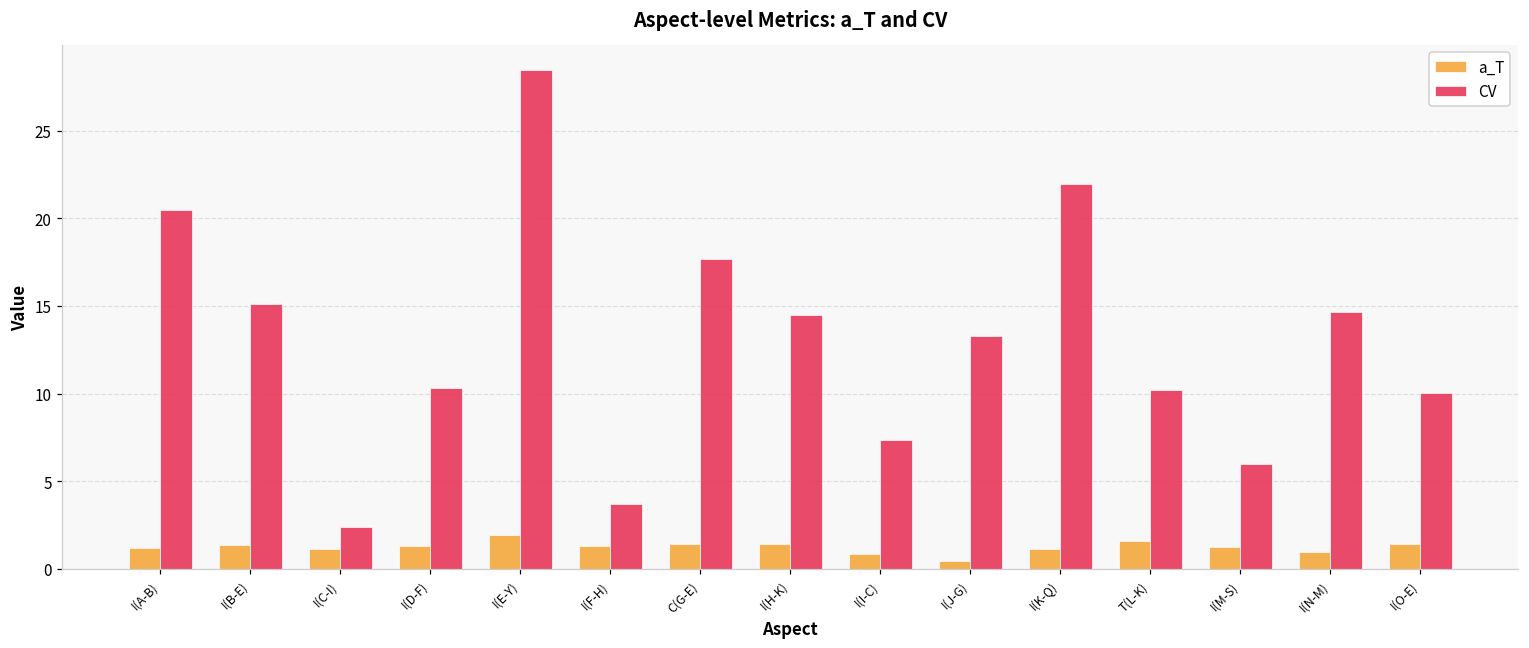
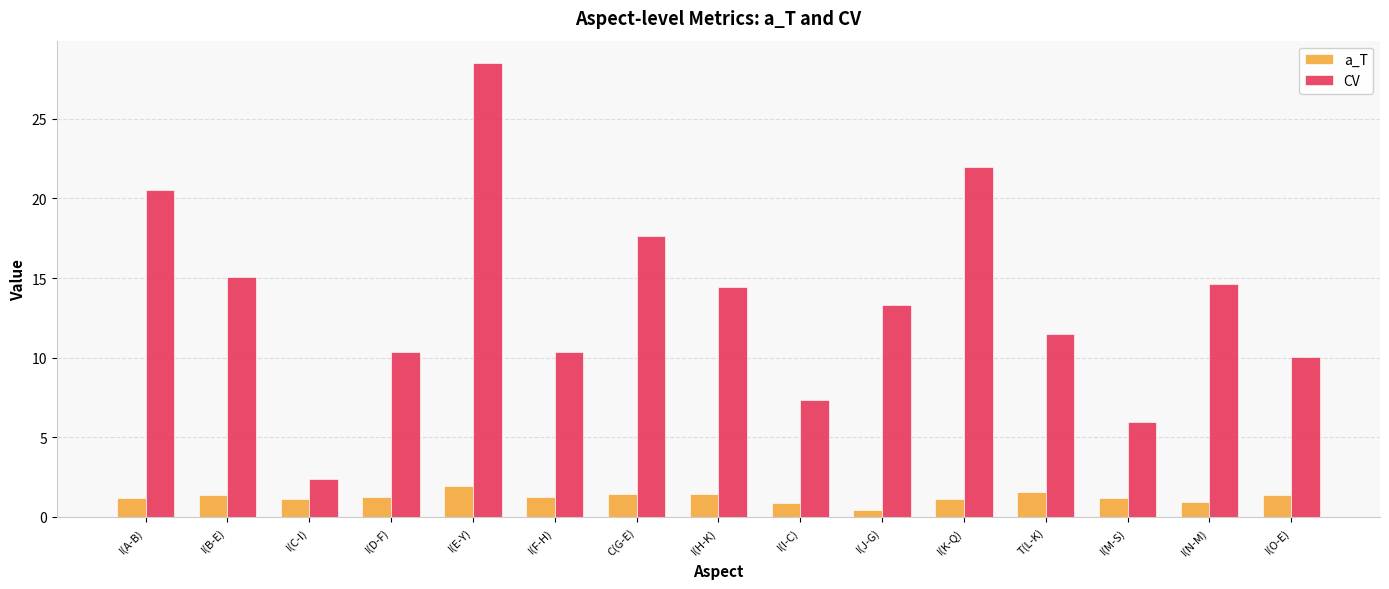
CV, I(F-H): 3.7 -> 10.3
CV, T(L-K): 10.2 -> 11.5
